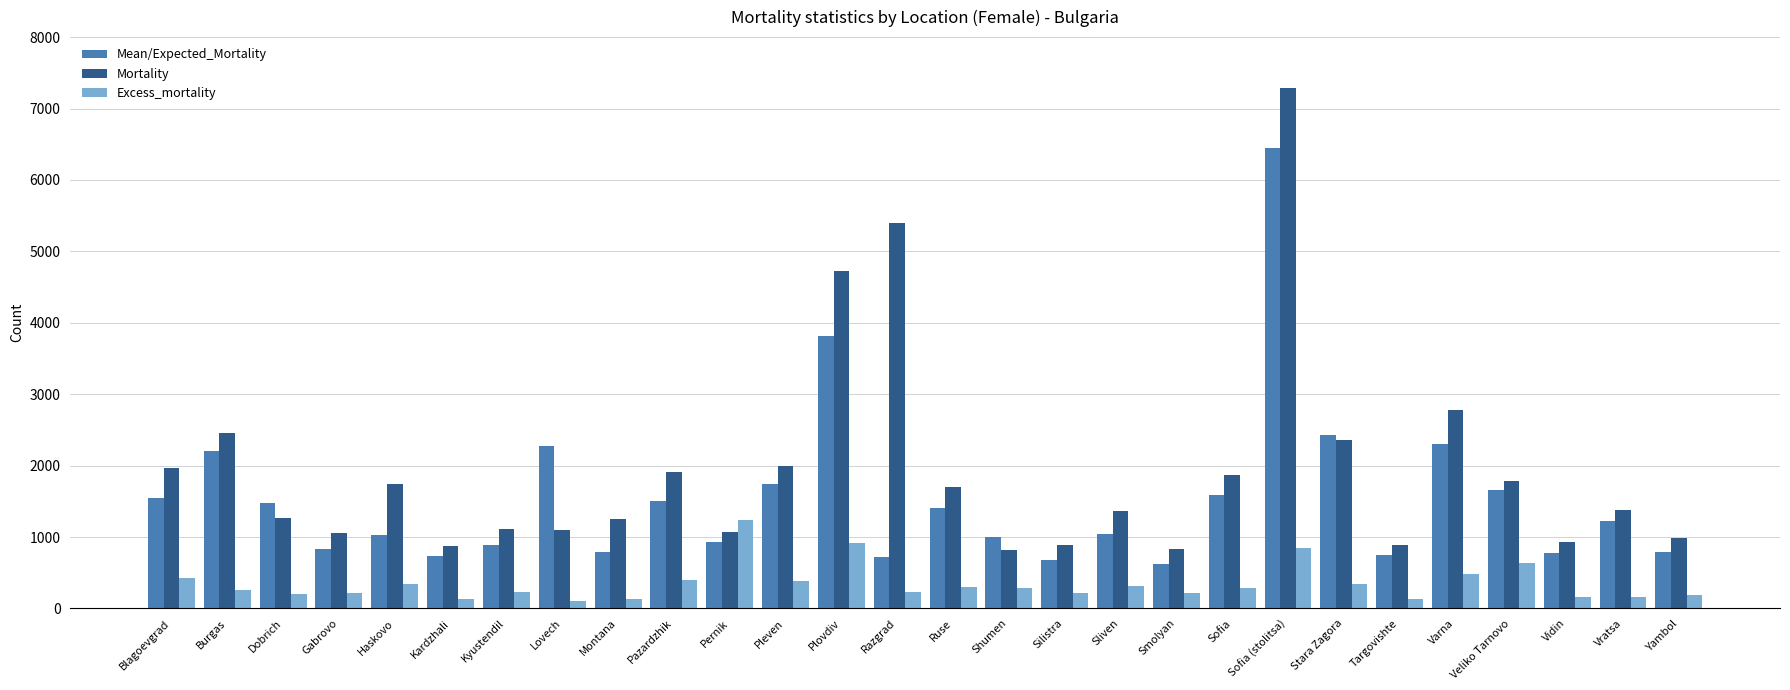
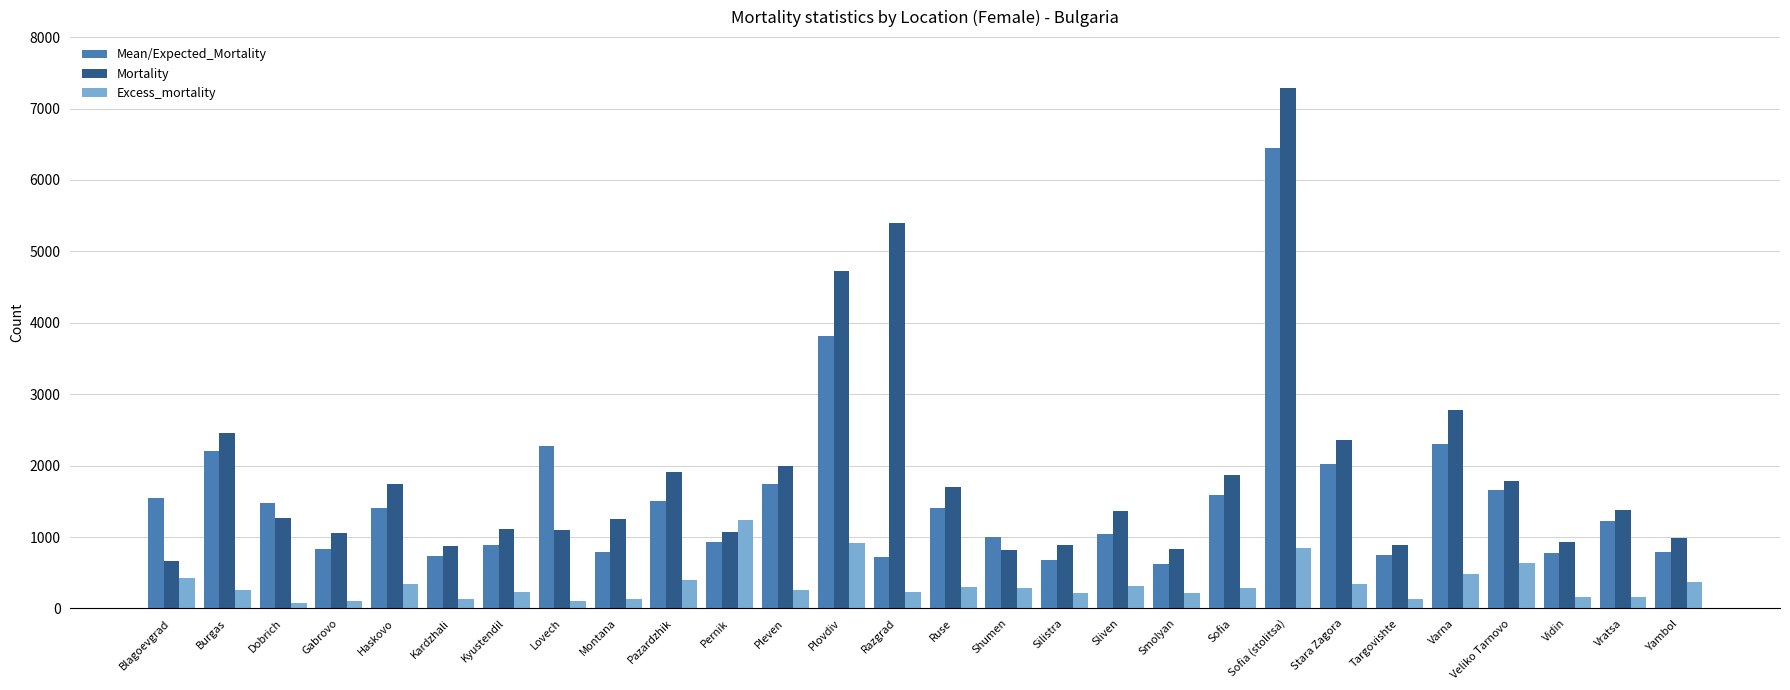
Mortality, Blagoevgrad: 2000 -> 700
Excess_mortality, Dobrich: 200 -> 100
Excess_mortality, Gabrovo: 200 -> 100
Mean/Expected_Mortality, Haskovo: 1000 -> 1400
Excess_mortality, Pleven: 400 -> 300
Mean/Expected_Mortality, Stara Zagora: 2400 -> 2000
Excess_mortality, Yambol: 200 -> 400
